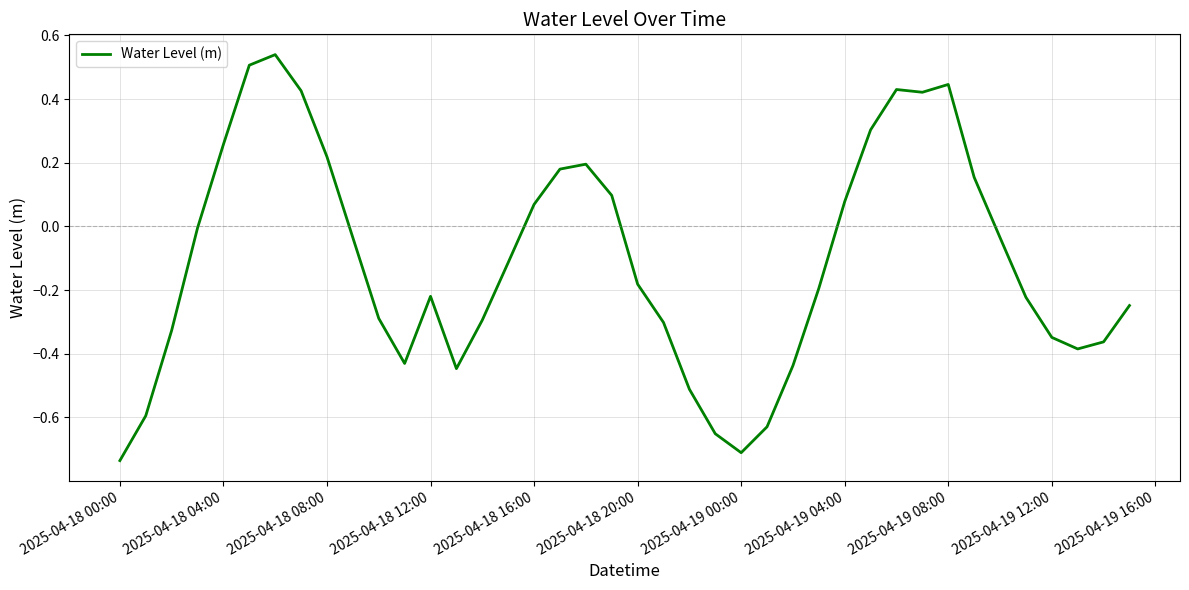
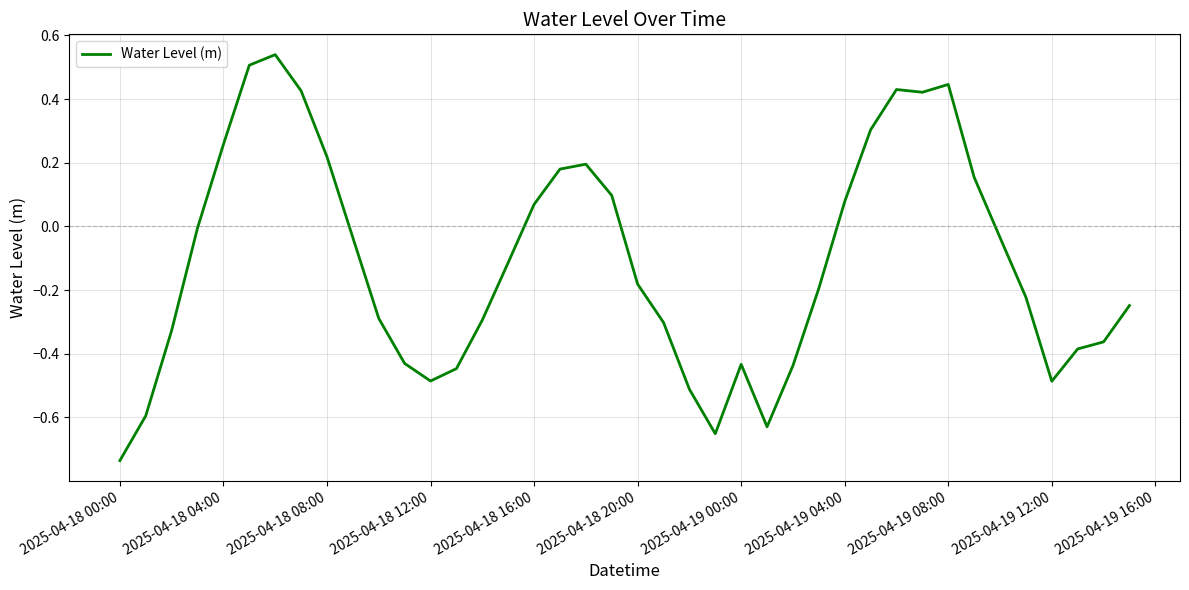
2025-04-18 12:00: -0.22 -> -0.49
2025-04-19 00:00: -0.71 -> -0.43
2025-04-19 12:00: -0.35 -> -0.49
